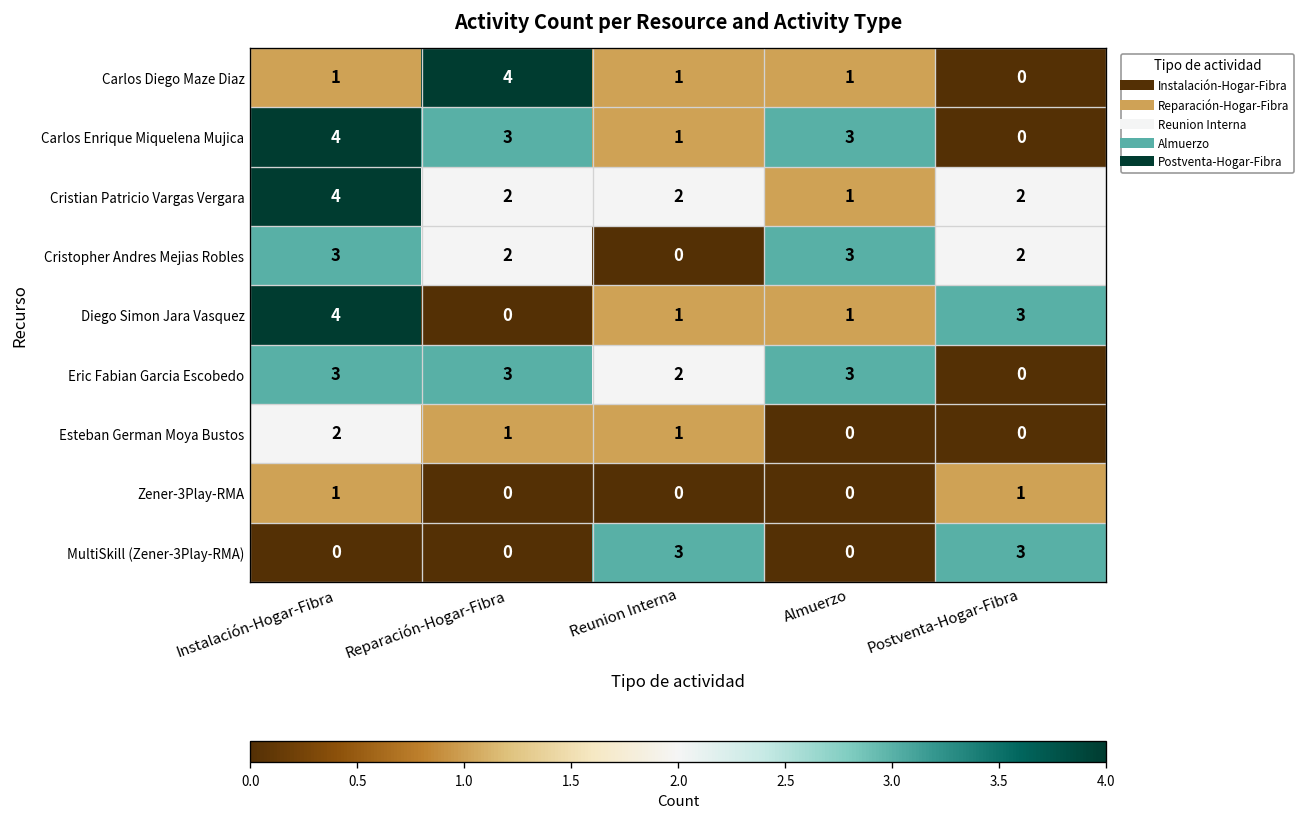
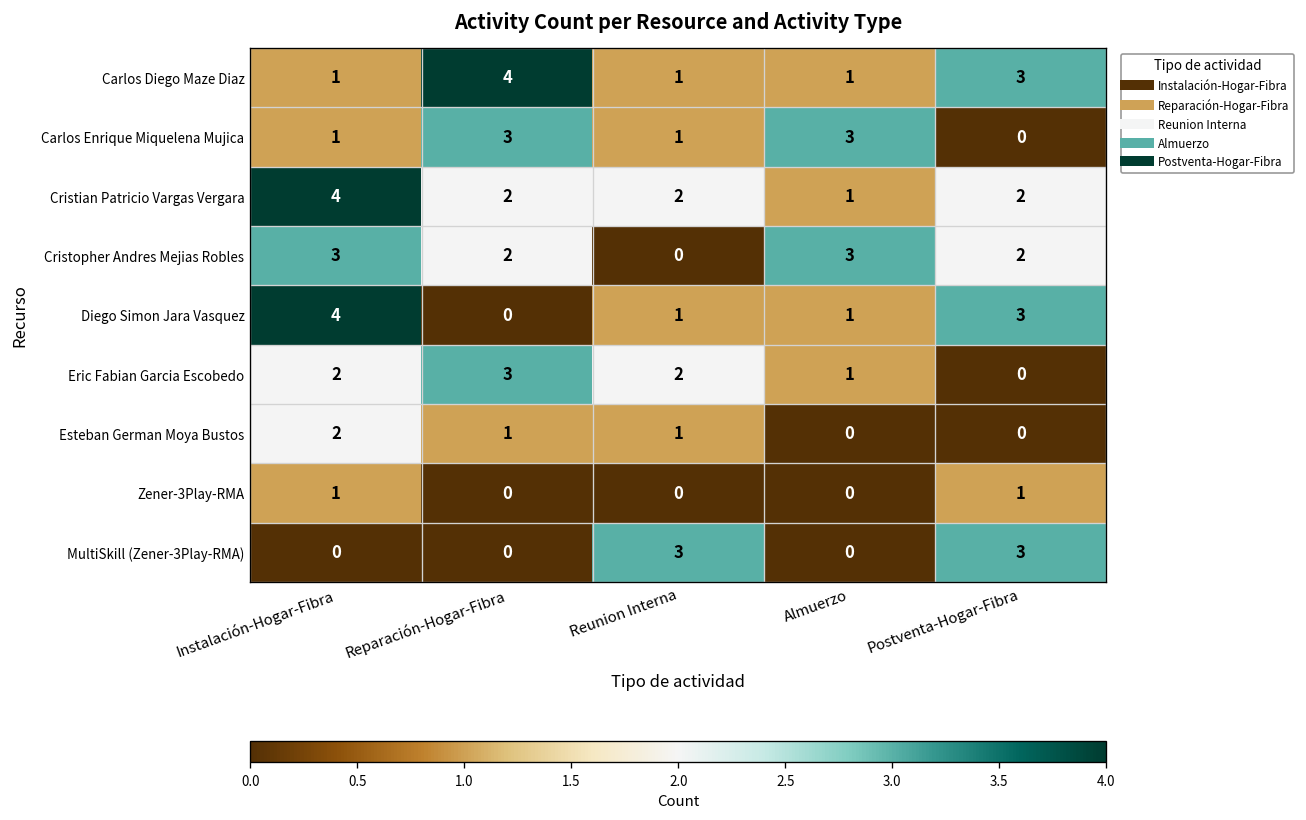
Carlos Diego Maze Diaz, Postventa-Hogar-Fibra: 0 -> 3
Carlos Enrique Miquelena Mujica, Instalación-Hogar-Fibra: 4 -> 1
Eric Fabian Garcia Escobedo, Instalación-Hogar-Fibra: 3 -> 2
Eric Fabian Garcia Escobedo, Almuerzo: 3 -> 1
